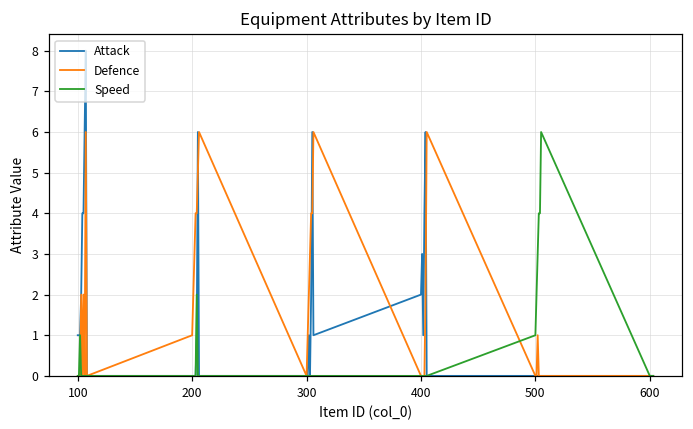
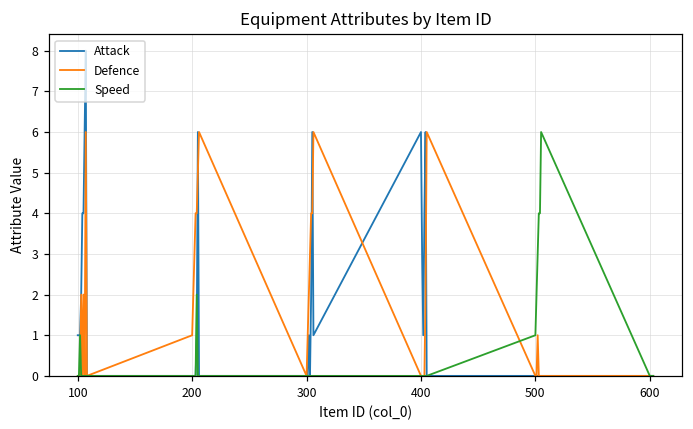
Attack, 400: 2 -> 6
